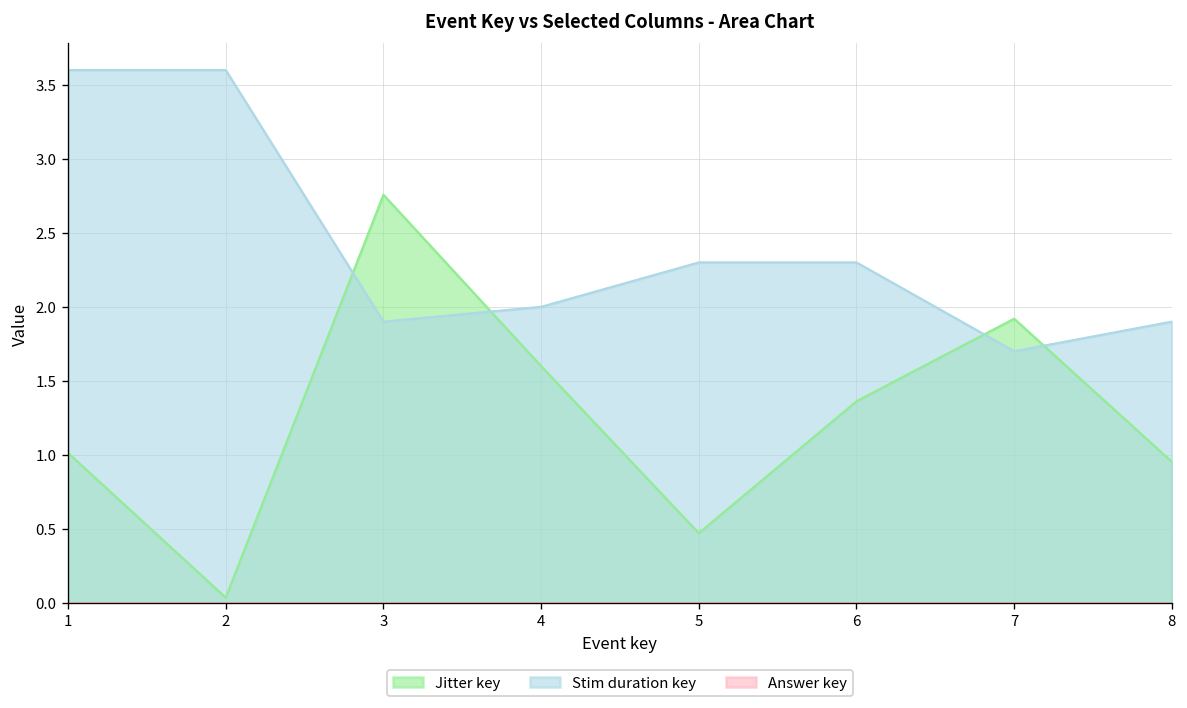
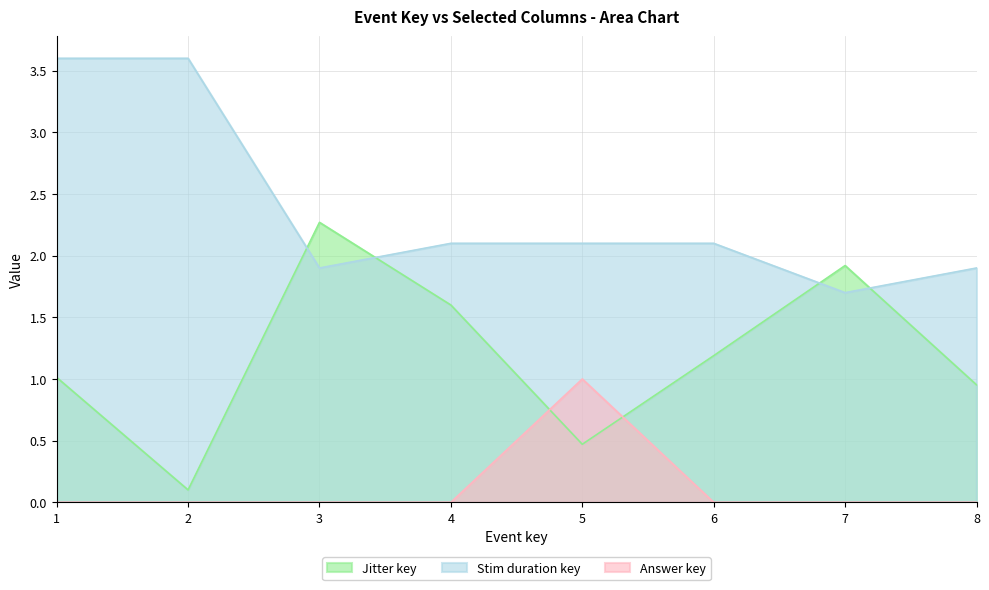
Jitter key, 2: 0.04 -> 0.10
Jitter key, 3: 2.76 -> 2.27
Stim duration key, 4: 2.0 -> 2.1
Stim duration key, 5: 2.3 -> 2.1
Answer key, 5: 0 -> 1
Jitter key, 6: 1.36 -> 1.19
Stim duration key, 6: 2.3 -> 2.1
